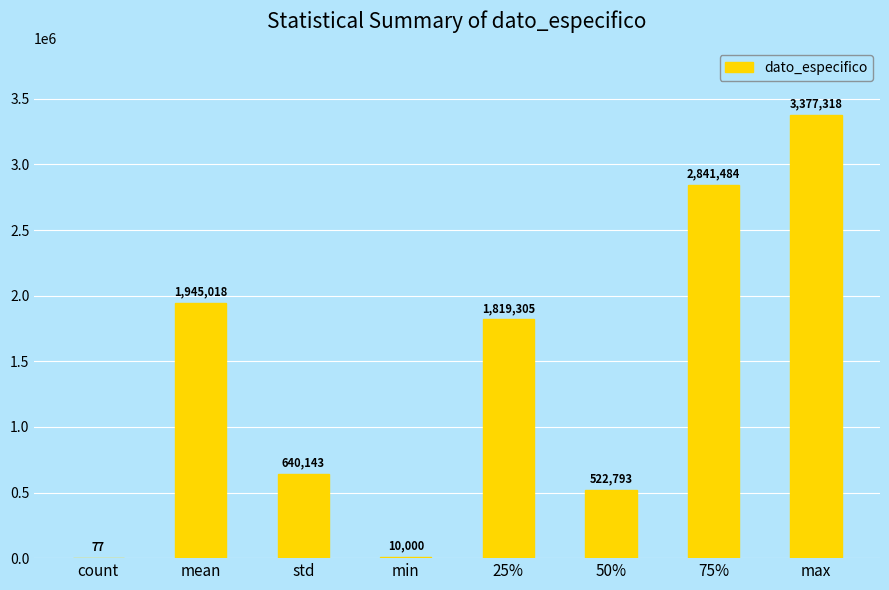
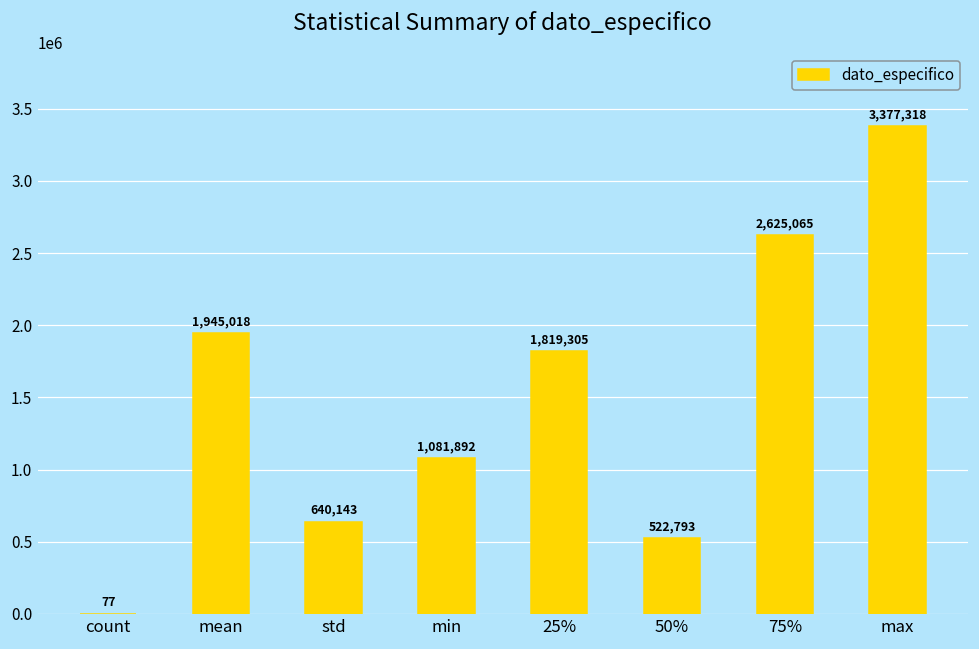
min: 10,000 -> 1,081,892
75%: 2,841,484 -> 2,625,065
